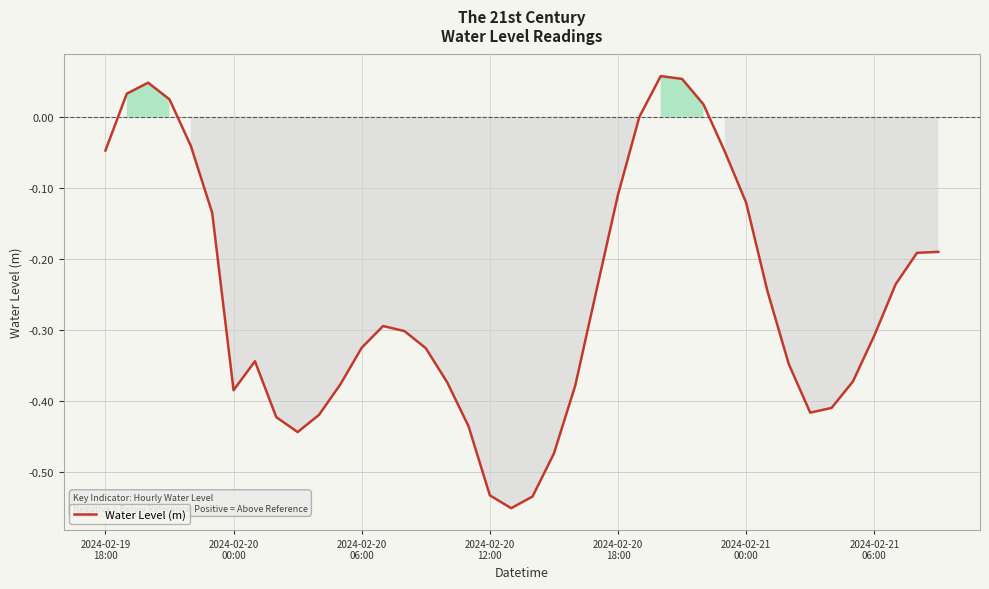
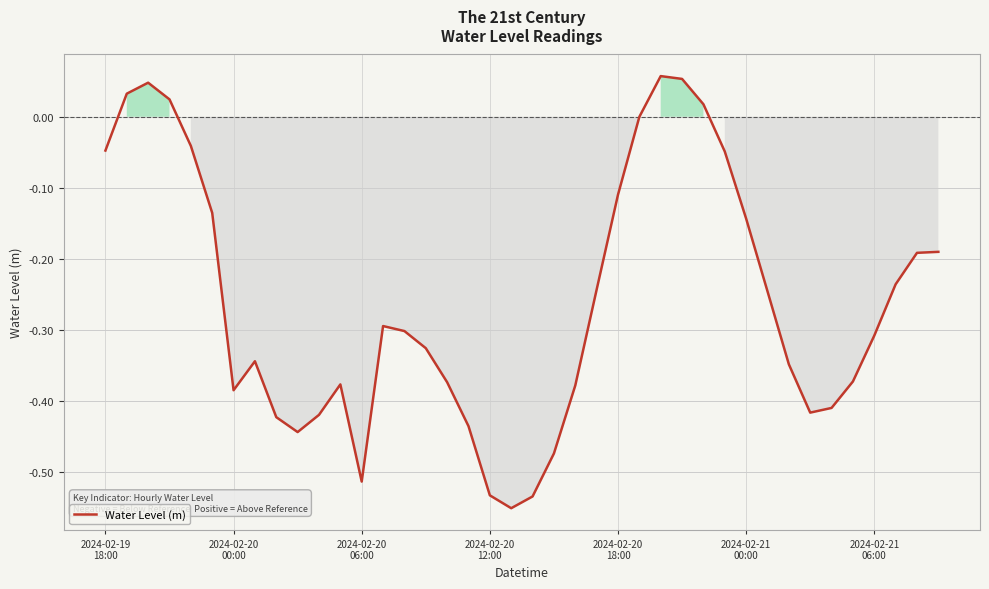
2024-02-20 06:00: -0.32 -> -0.51
2024-02-21 00:00: -0.12 -> -0.14
